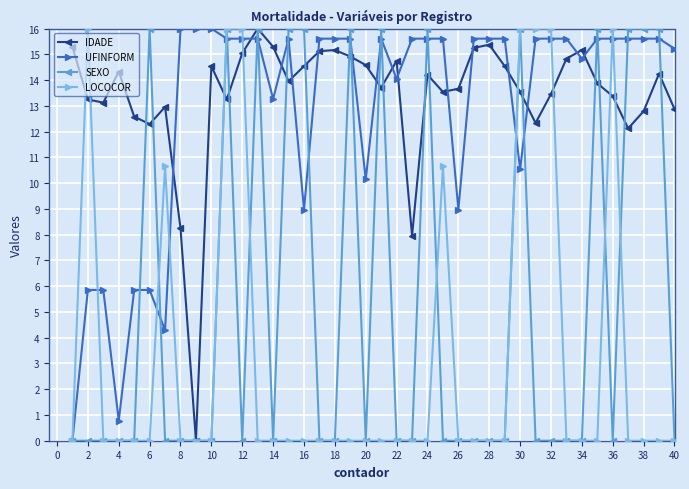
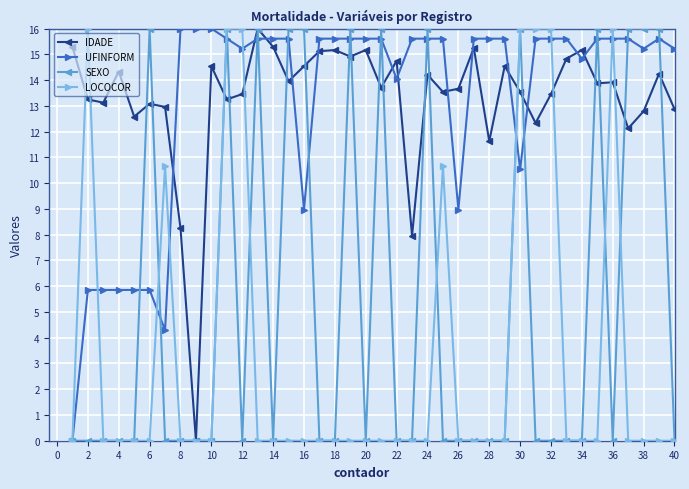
UFINFORM, 4: 0.8 -> 5.9
IDADE, 6: 12.3 -> 13.1
IDADE, 12: 15.0 -> 13.5
UFINFORM, 12: 15.6 -> 15.2
UFINFORM, 14: 13.3 -> 15.6
IDADE, 20: 14.6 -> 15.2
UFINFORM, 20: 10.1 -> 15.6
IDADE, 28: 15.4 -> 11.6
IDADE, 36: 13.4 -> 13.9
UFINFORM, 38: 15.6 -> 15.2
